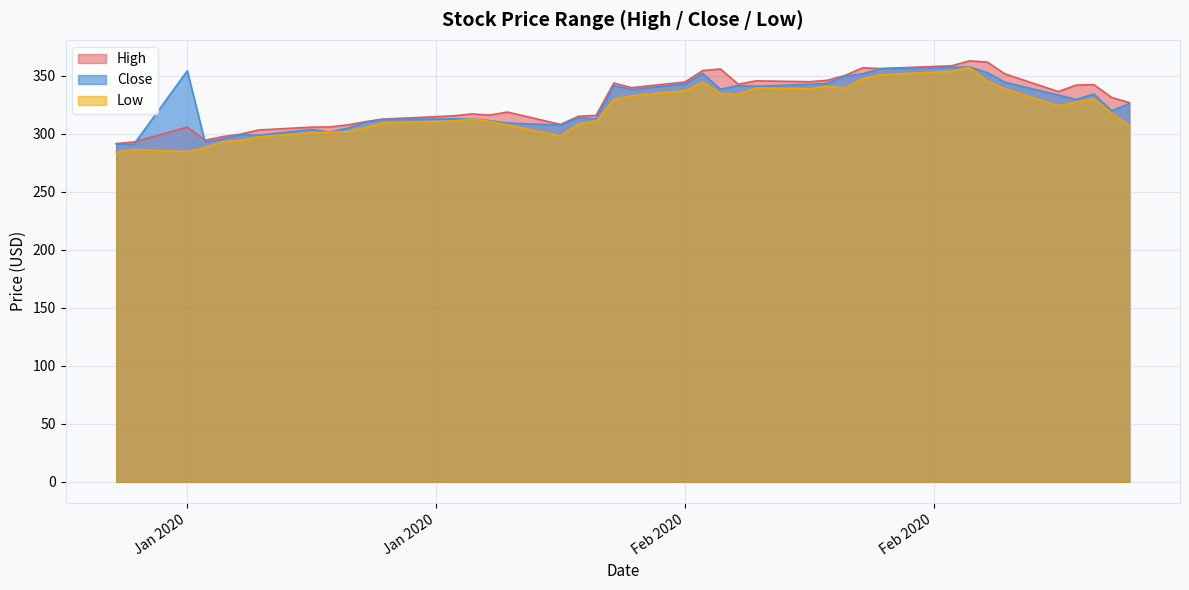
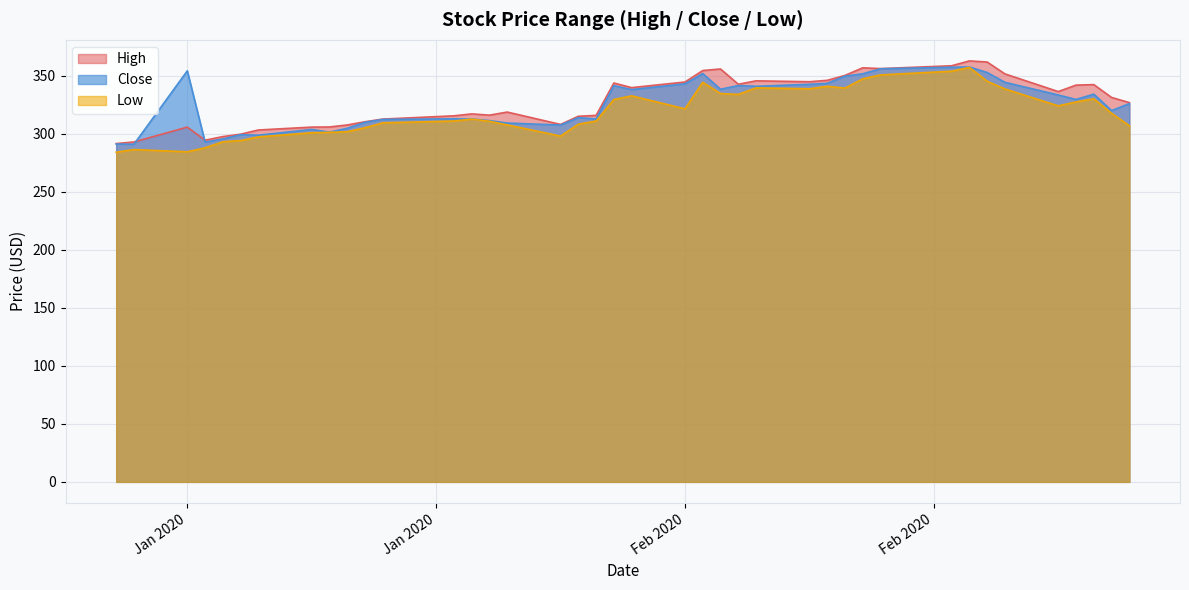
Low, Feb 2020: 337 -> 322
